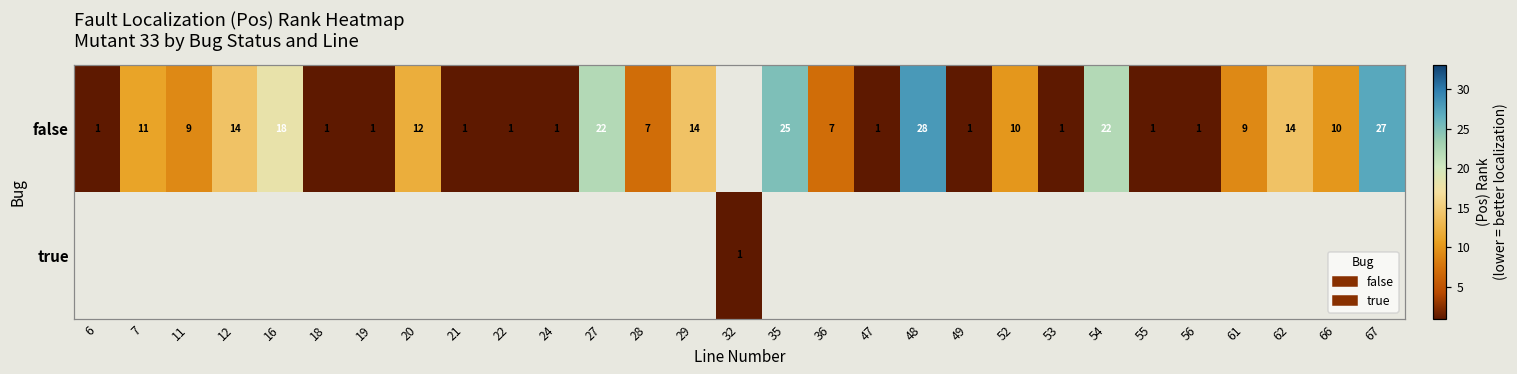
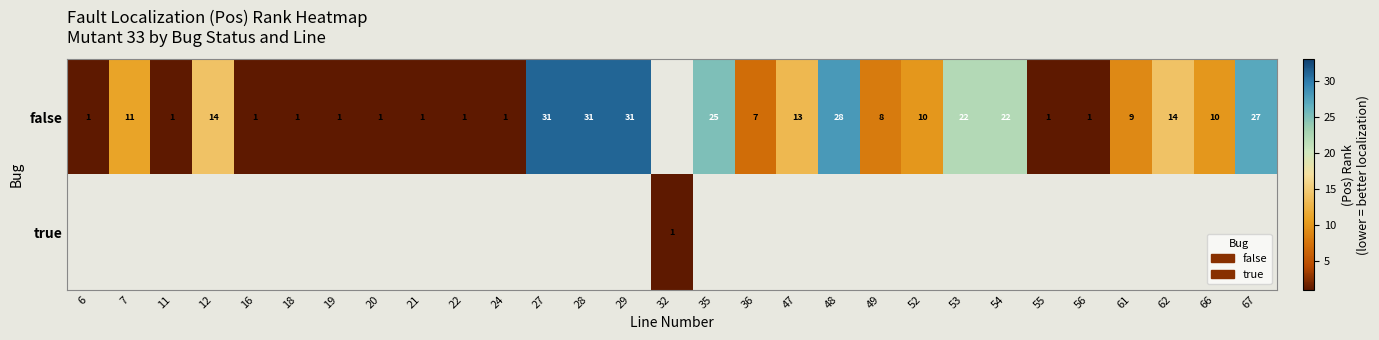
false, 11: 9 -> 1
false, 16: 18 -> 1
false, 20: 12 -> 1
false, 27: 22 -> 31
false, 28: 7 -> 31
false, 29: 14 -> 31
false, 47: 1 -> 13
false, 49: 1 -> 8
false, 53: 1 -> 22
